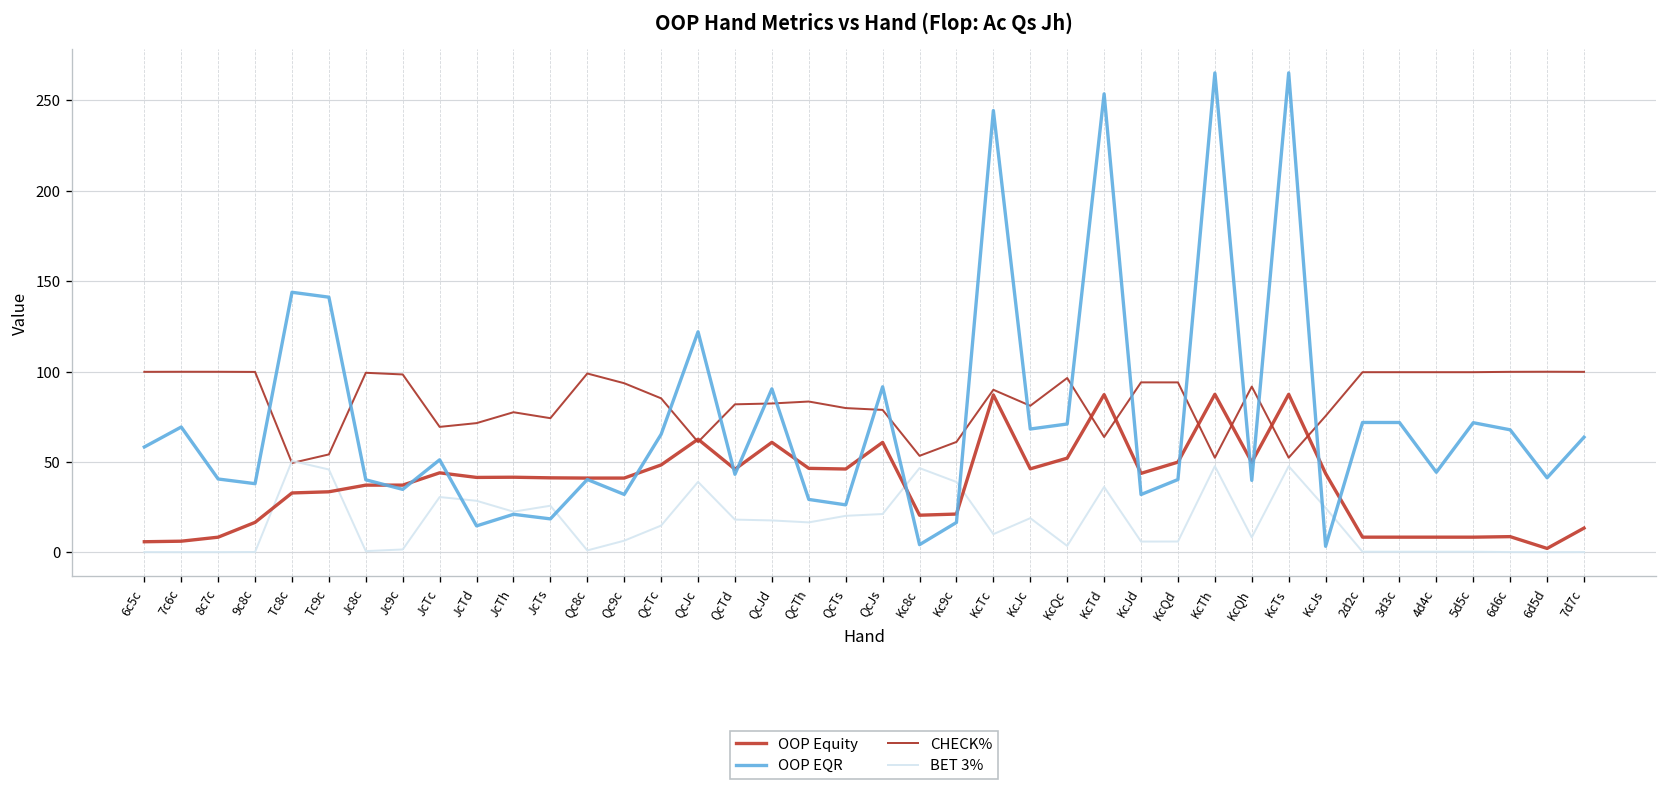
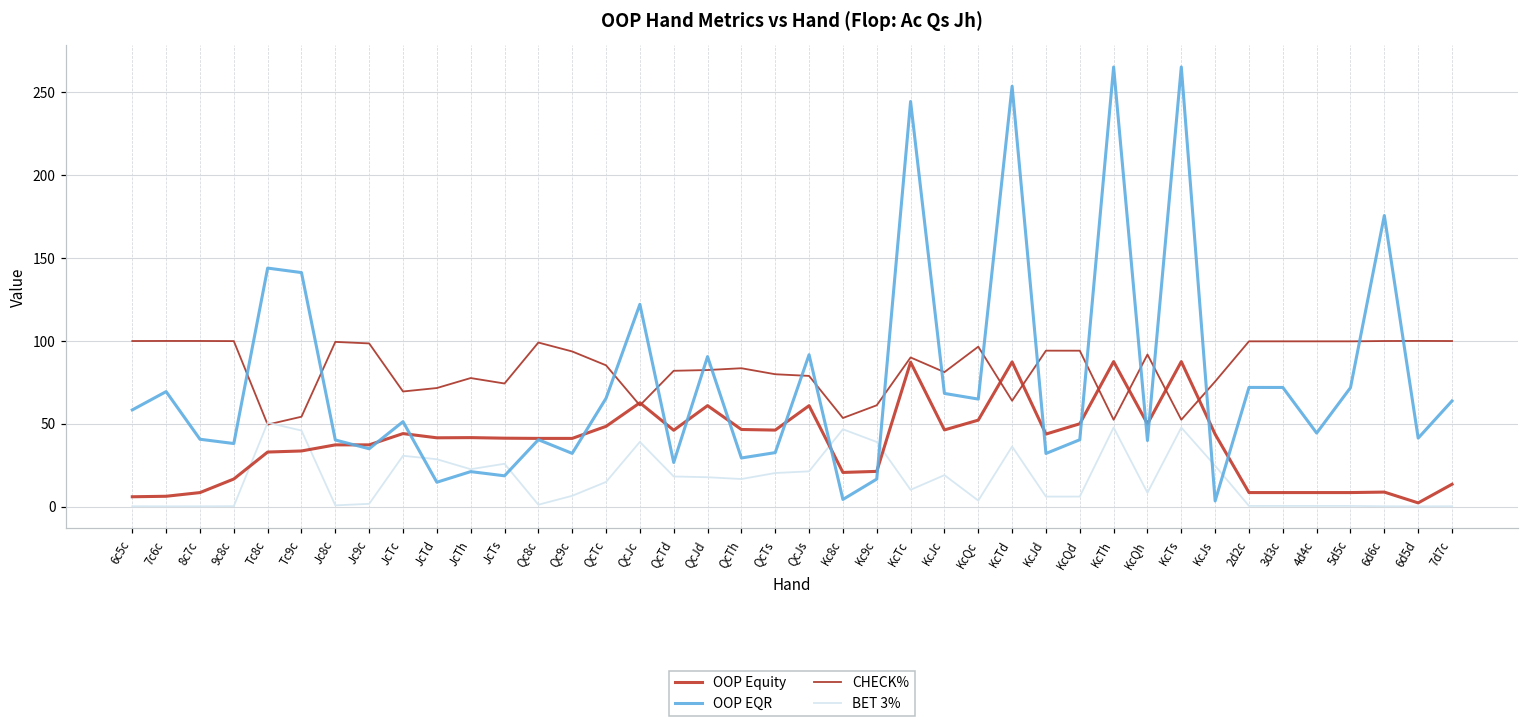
OOP EQR, QcTd: 43 -> 27
OOP EQR, QcTs: 26 -> 33
OOP EQR, KcQc: 71 -> 65
OOP EQR, 6d6c: 68 -> 176
